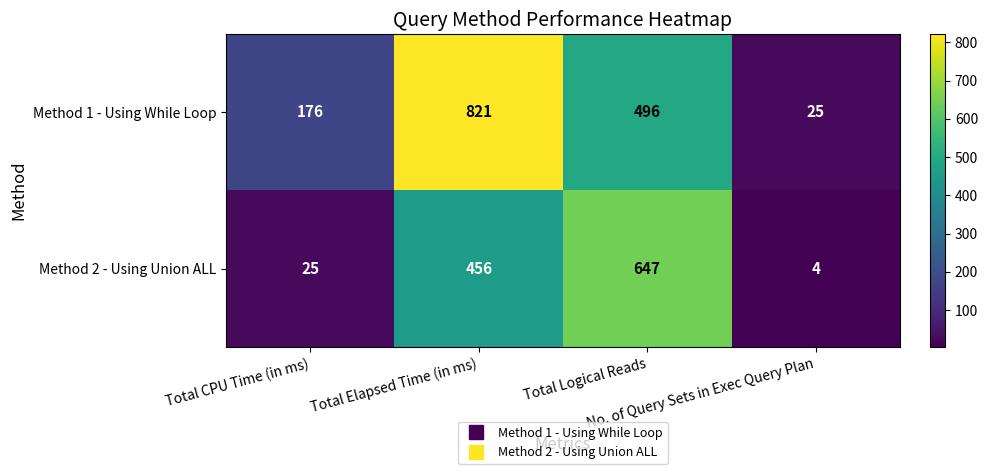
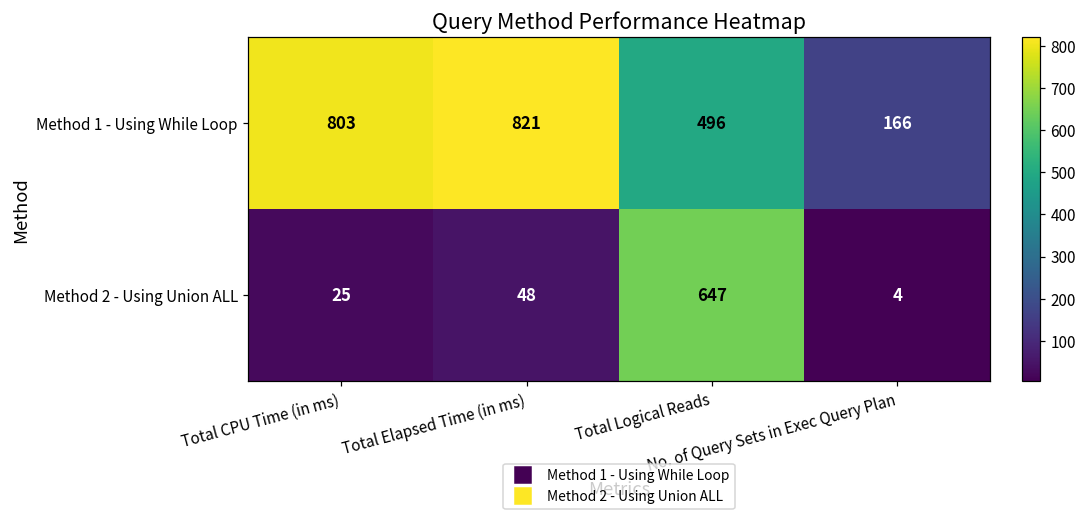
Method 1 - Using While Loop, Total CPU Time (in ms): 176 -> 803
Method 1 - Using While Loop, No. of Query Sets in Exec Query Plan: 25 -> 166
Method 2 - Using Union ALL, Total Elapsed Time (in ms): 456 -> 48
